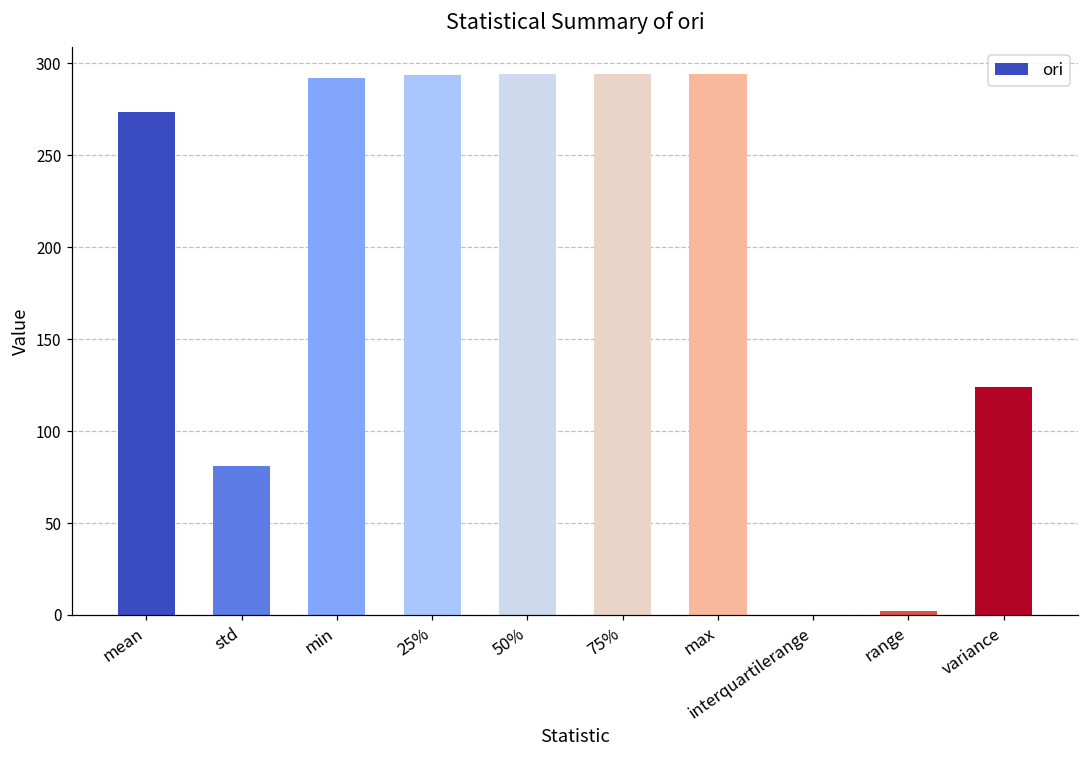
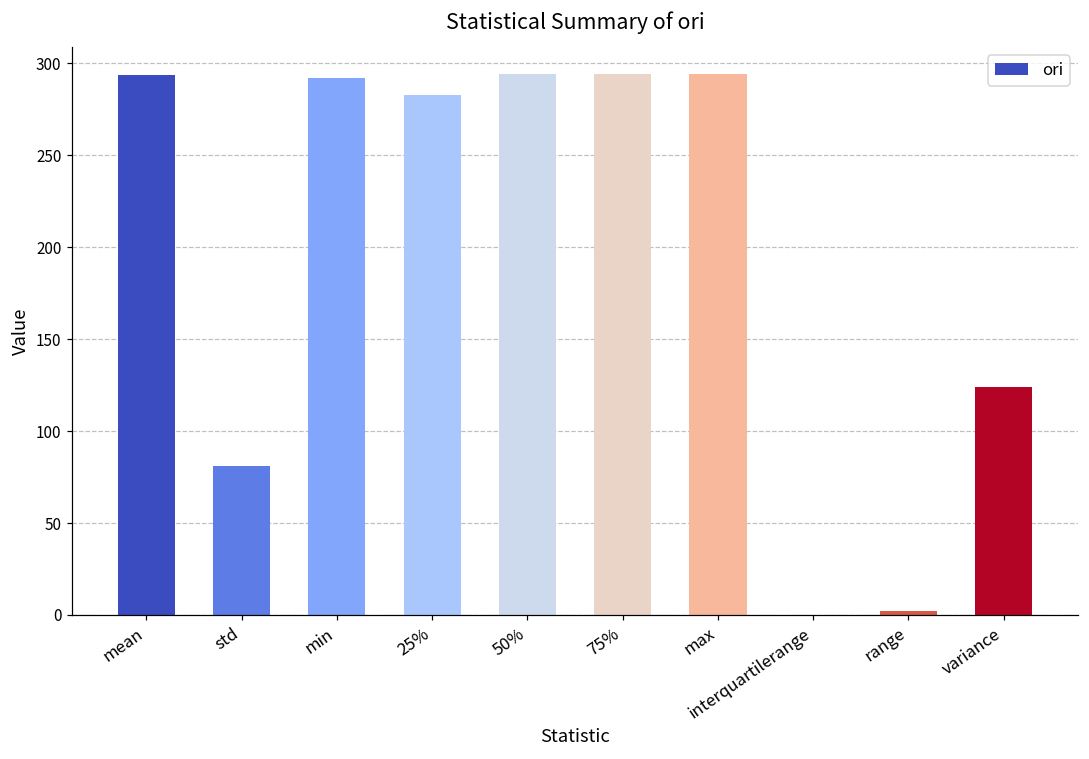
mean: 274 -> 294
25%: 294 -> 283
